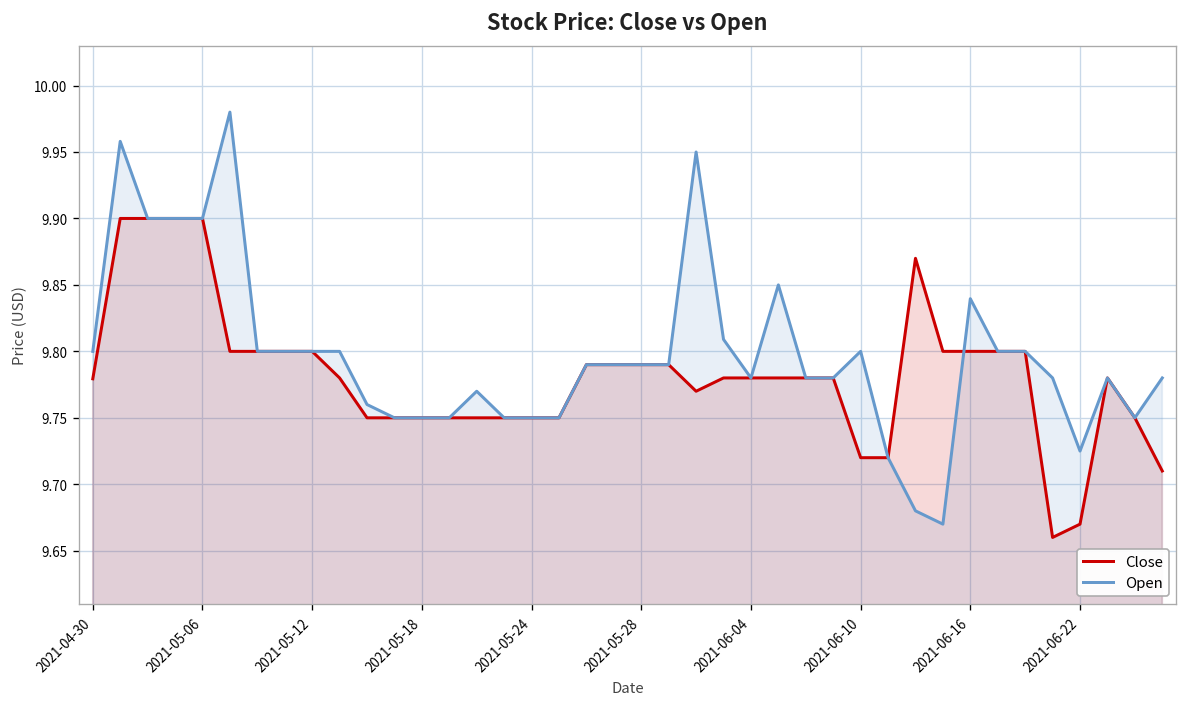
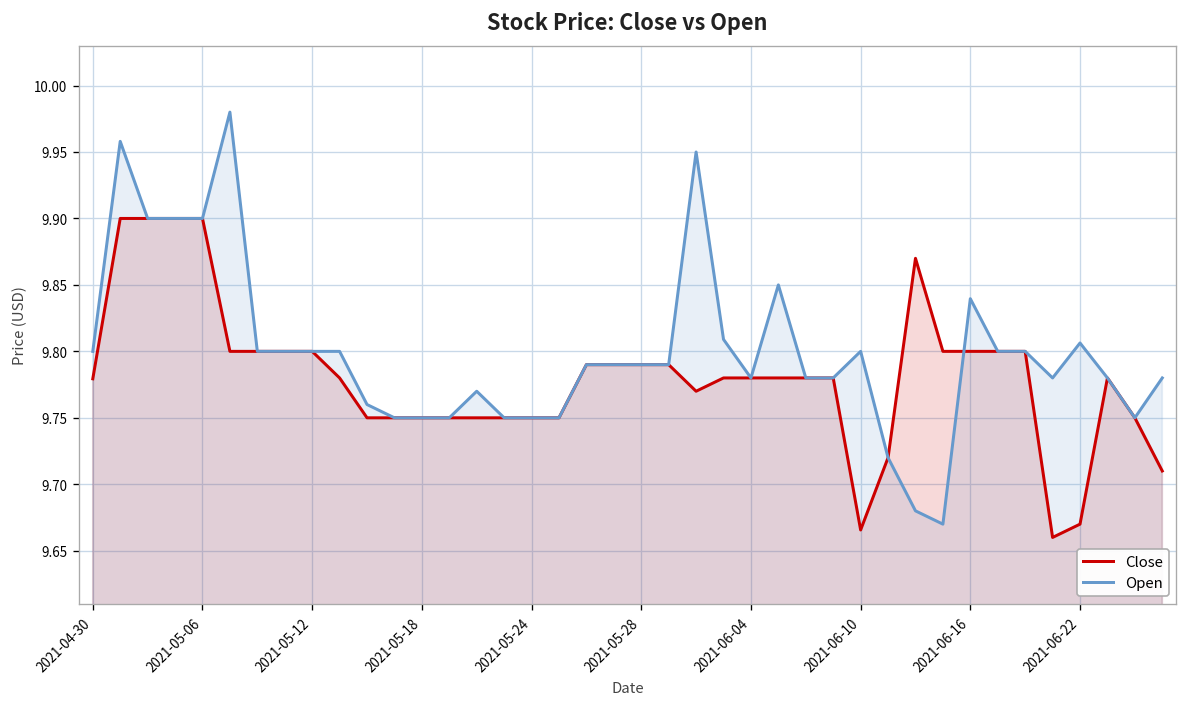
Close, 2021-06-10: 9.720 -> 9.666
Open, 2021-06-22: 9.725 -> 9.806
